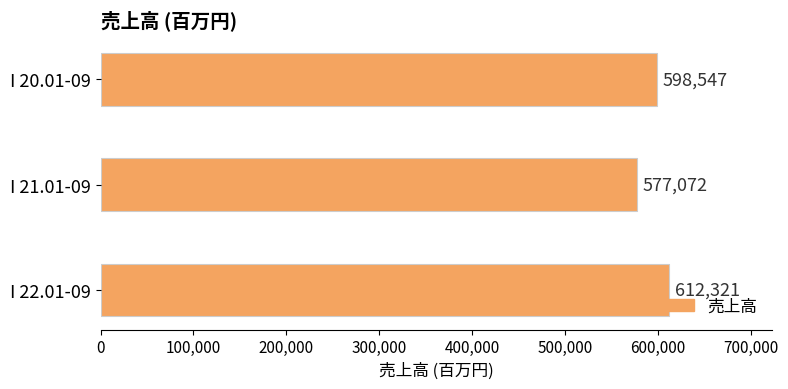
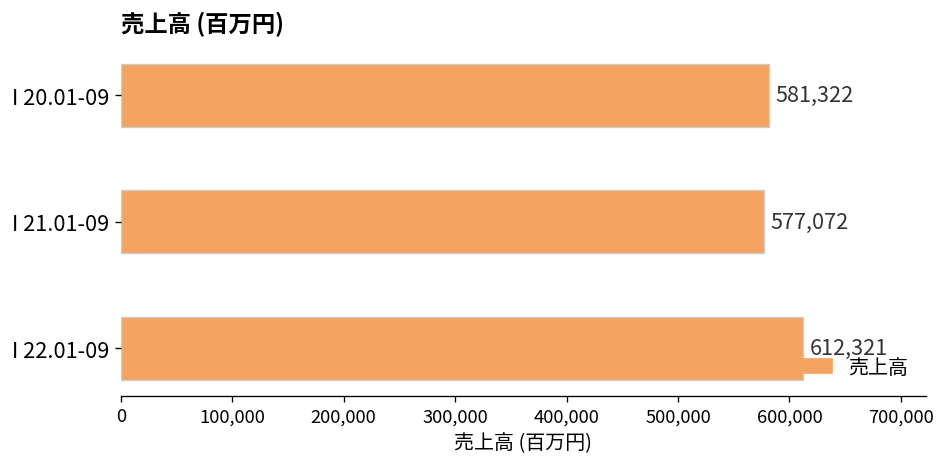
I 20.01-09: 598,547 -> 581,322
